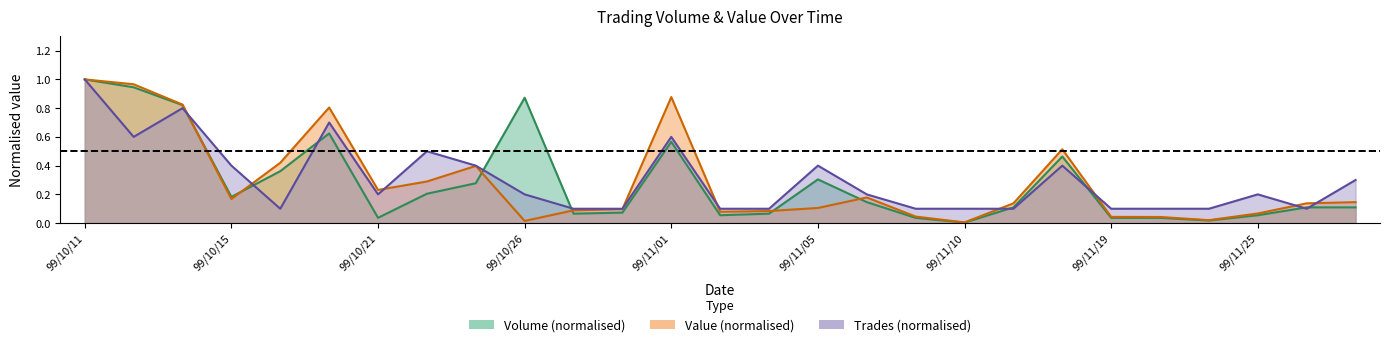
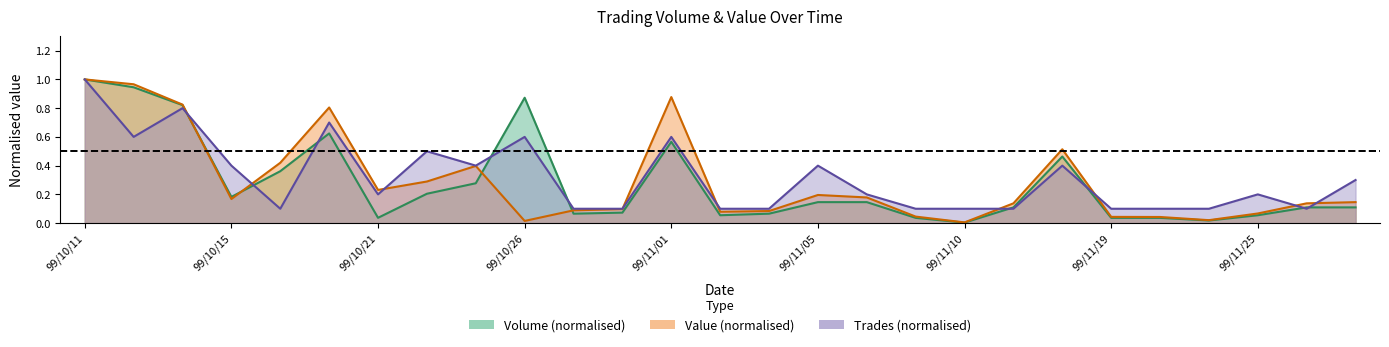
Trades (normalised), 99/10/26: 0.20 -> 0.60
Volume (normalised), 99/11/05: 0.30 -> 0.15
Value (normalised), 99/11/05: 0.11 -> 0.20
